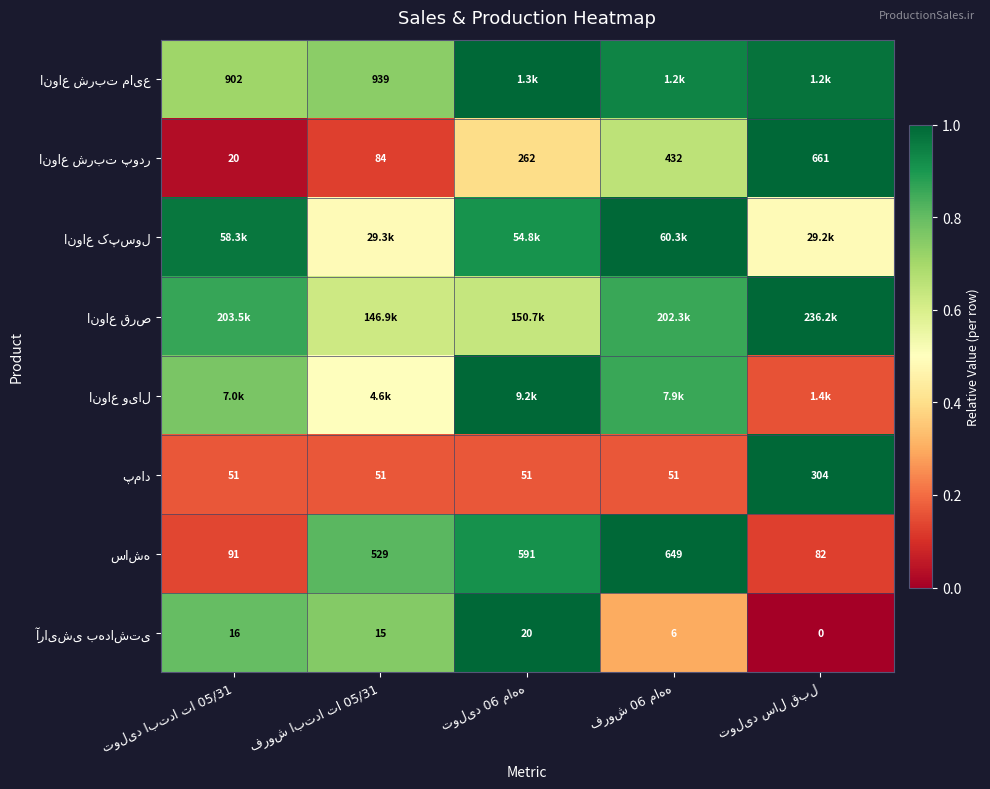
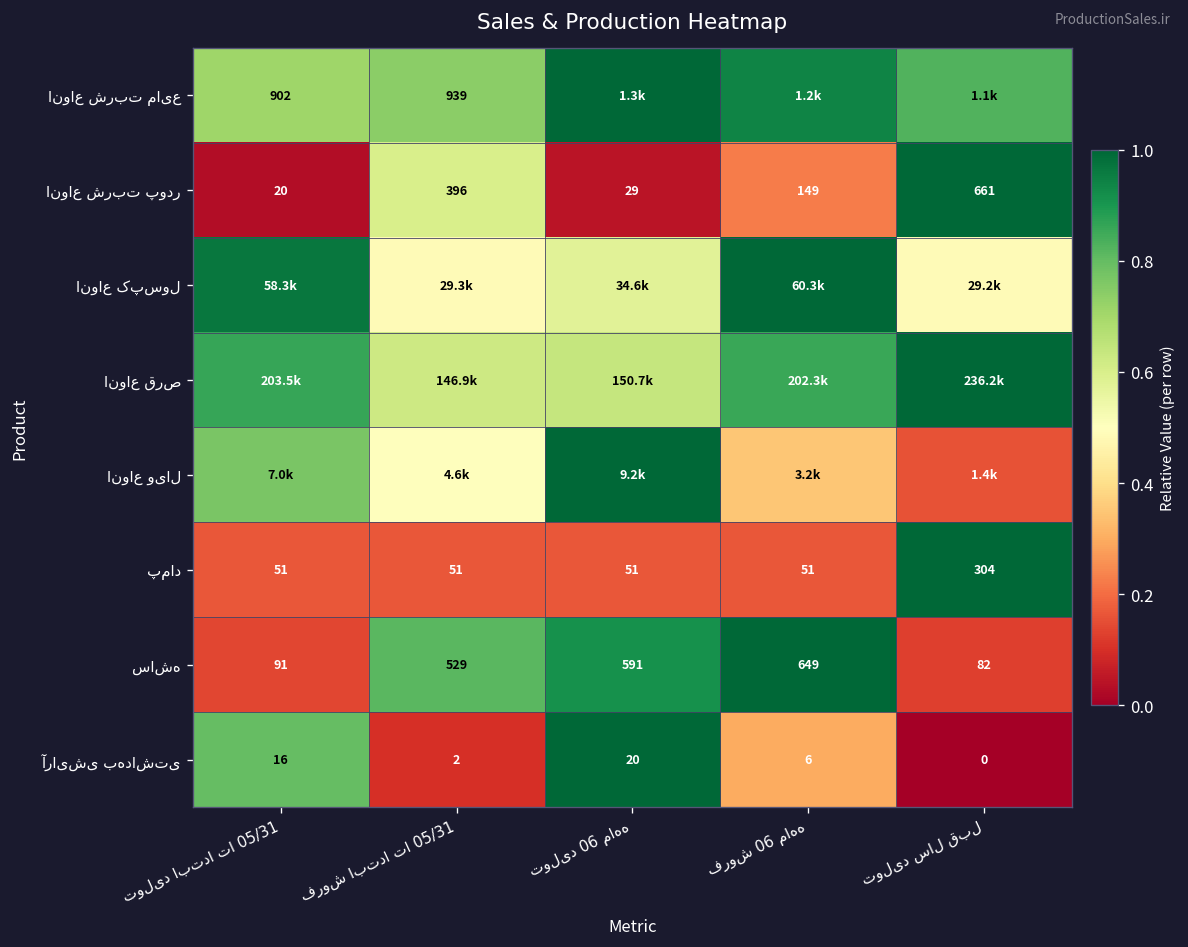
انواع شربت مایع, تولید سال قبل: 1.2k -> 1.1k
انواع شربت پودر, فروش ابتدا تا 05/31: 84 -> 396
انواع شربت پودر, تولید 06 ماهه: 262 -> 29
انواع شربت پودر, فروش 06 ماهه: 432 -> 149
انواع کپسول, تولید 06 ماهه: 54.8k -> 34.6k
انواع ویال, فروش 06 ماهه: 7.9k -> 3.2k
آرایشی بهداشتی, فروش ابتدا تا 05/31: 15 -> 2
